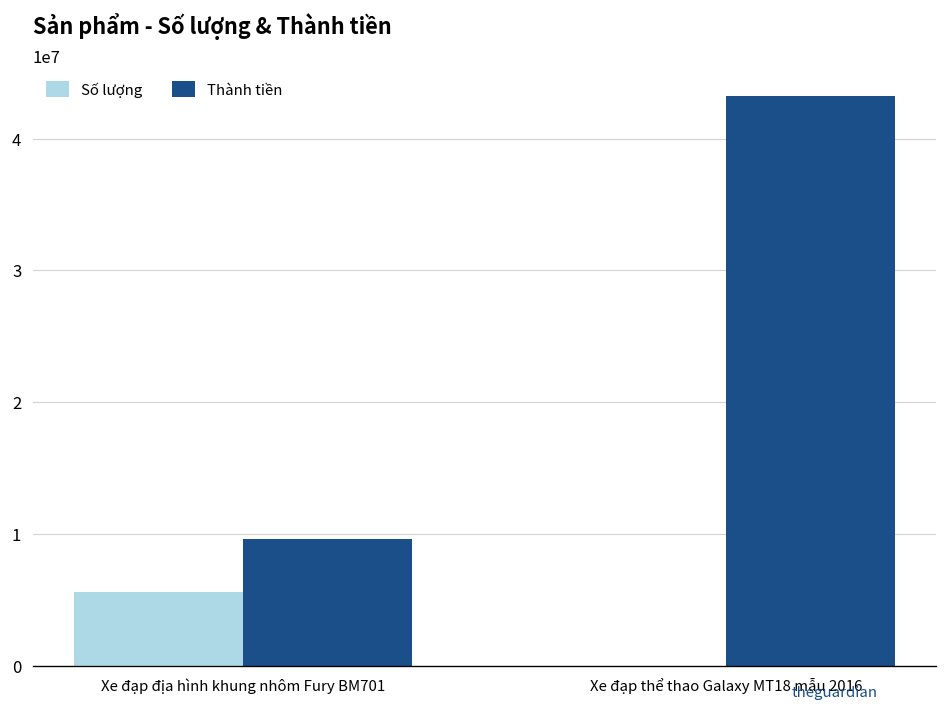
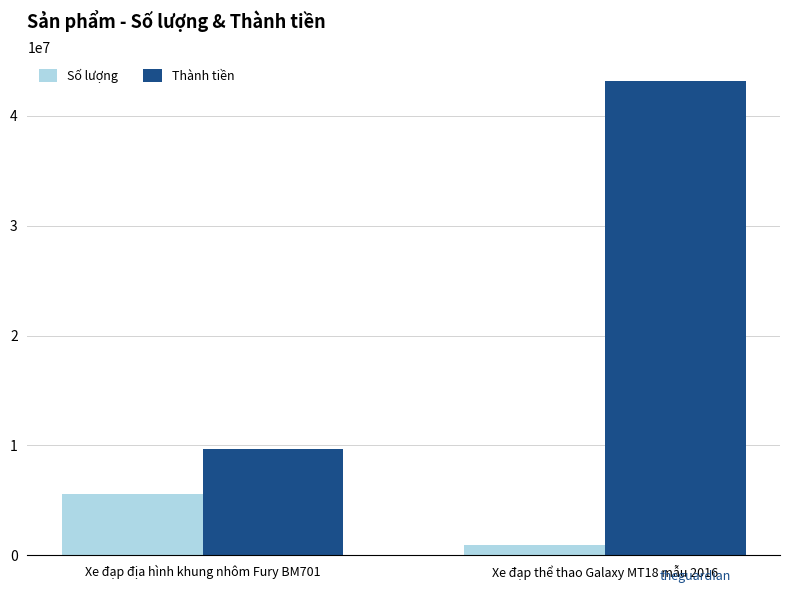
Số lượng, Xe đạp thể thao Galaxy MT18 mẫu 2016: 0 -> 900000
